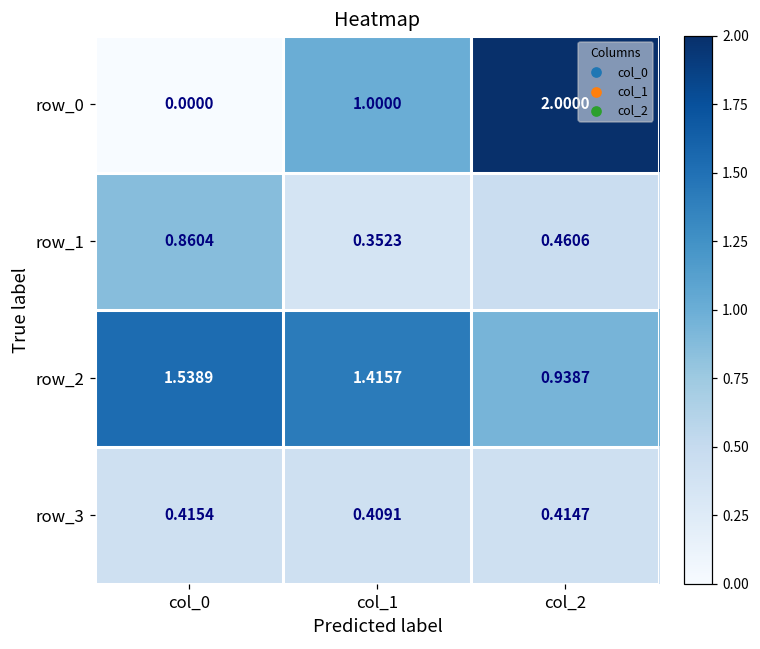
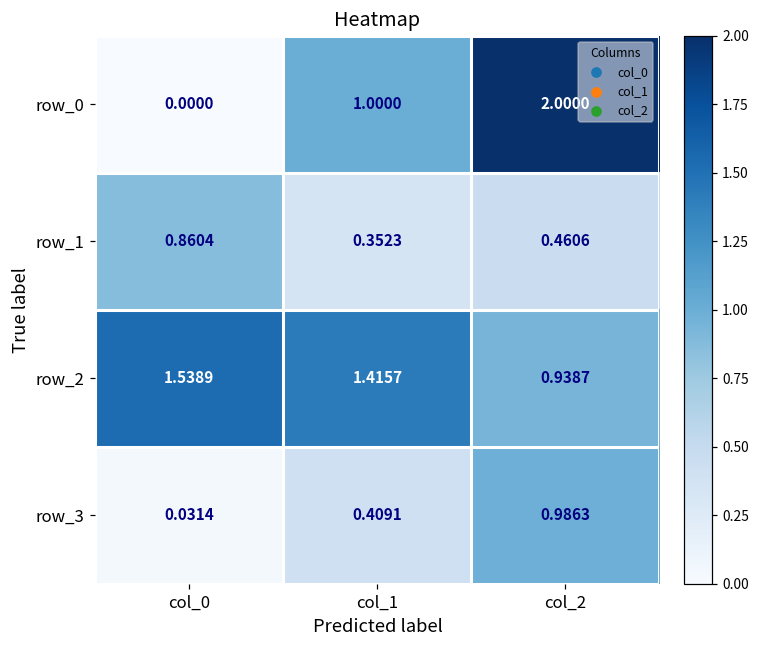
row_3, col_0: 0.4154 -> 0.0314
row_3, col_2: 0.4147 -> 0.9863
